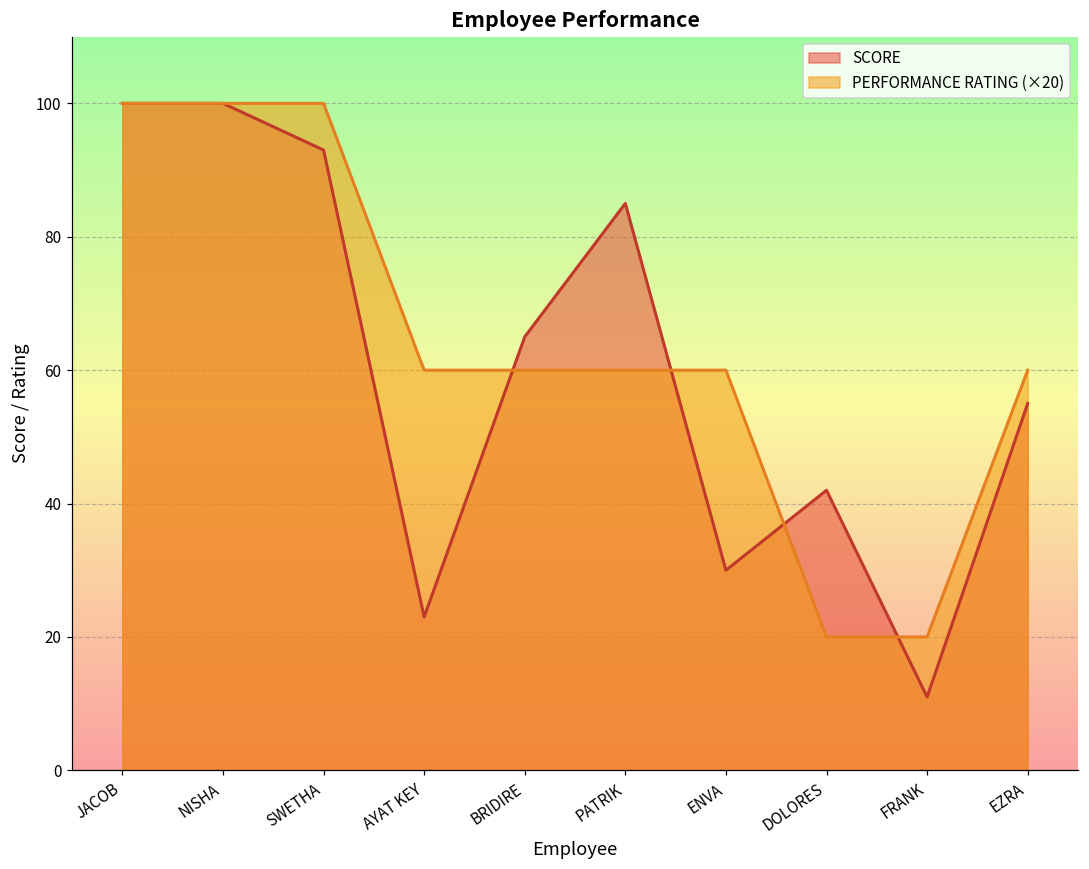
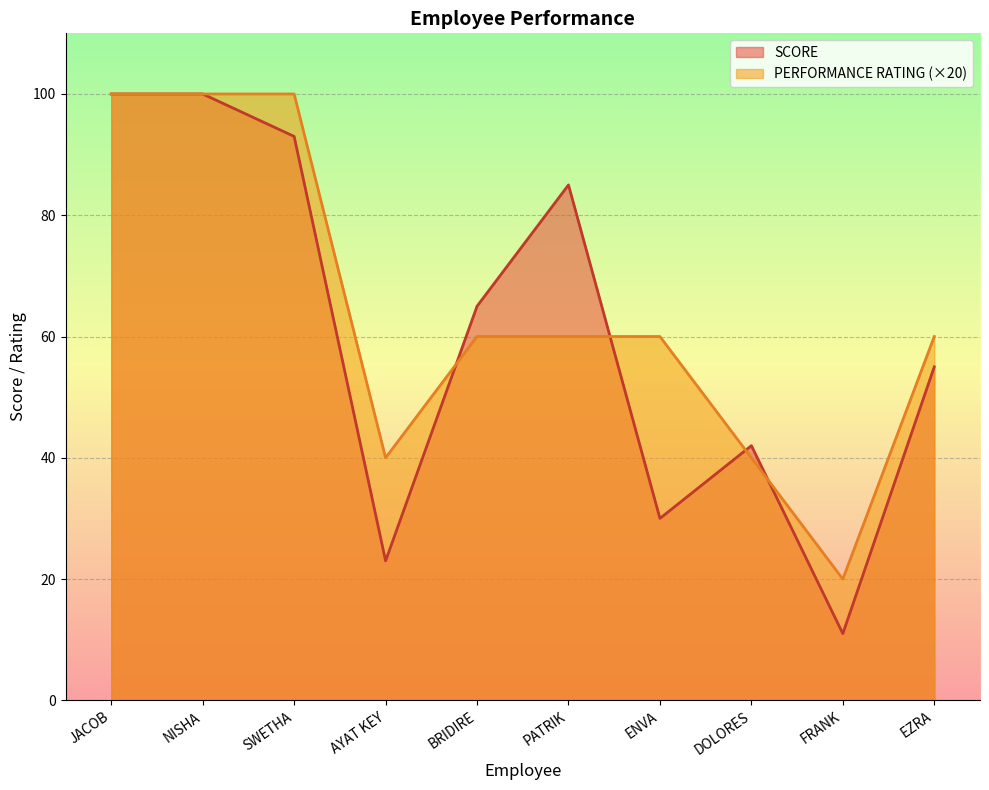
PERFORMANCE RATING (×20), AYAT KEY: 60 -> 40
PERFORMANCE RATING (×20), DOLORES: 20 -> 40
